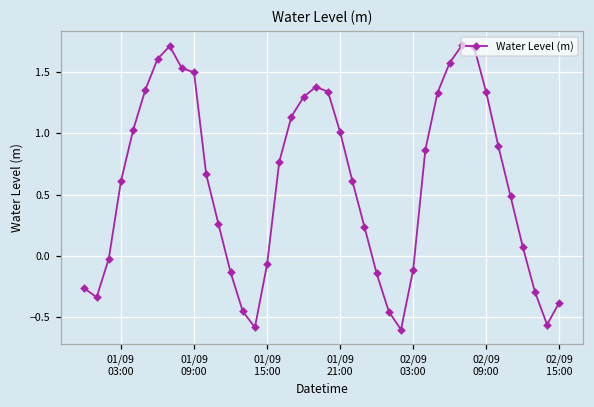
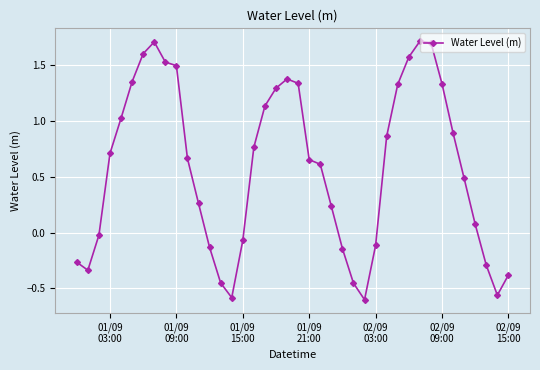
01/09 03:00: 0.61 -> 0.71
01/09 21:00: 1.01 -> 0.65
